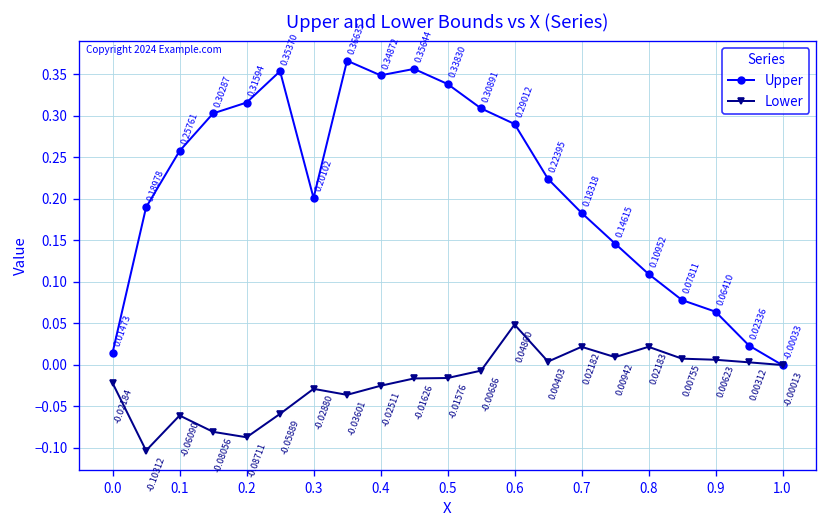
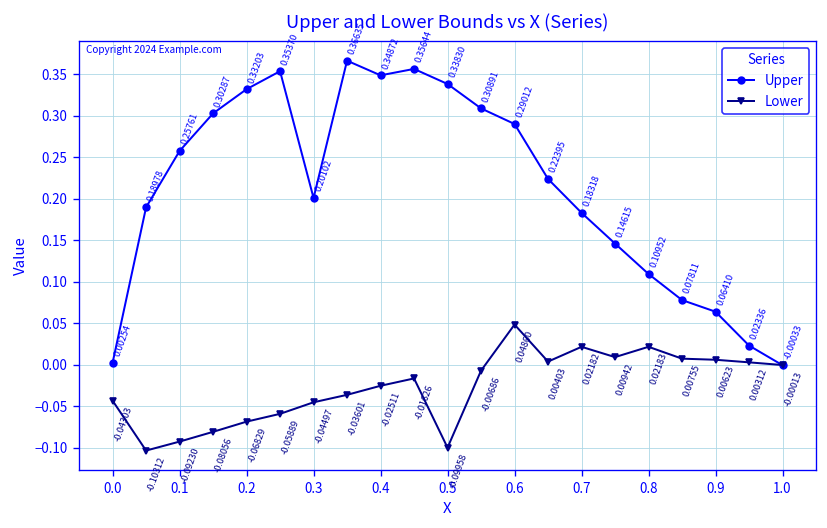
Upper, 0.0: 0.01473 -> 0.00254
Lower, 0.0: -0.02184 -> -0.04303
Lower, 0.1: -0.06090 -> -0.09230
Upper, 0.2: 0.31594 -> 0.33203
Lower, 0.2: -0.08711 -> -0.06829
Lower, 0.3: -0.02880 -> -0.04497
Lower, 0.5: -0.01576 -> -0.09958
